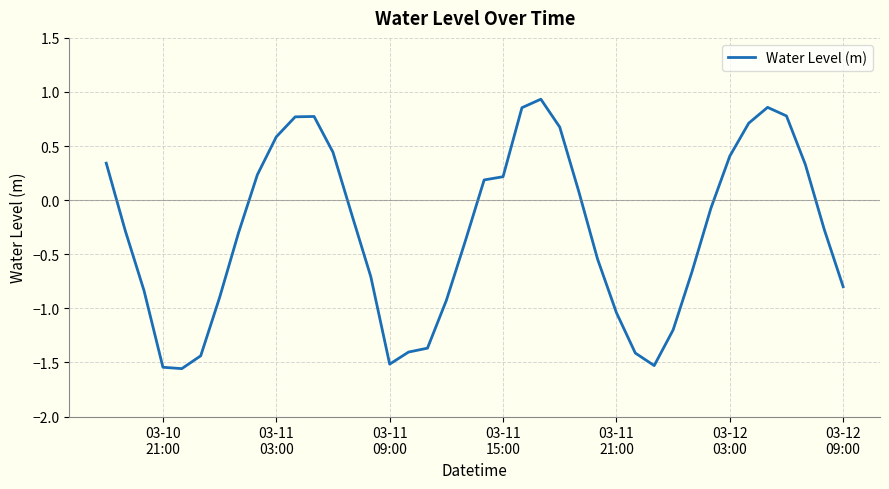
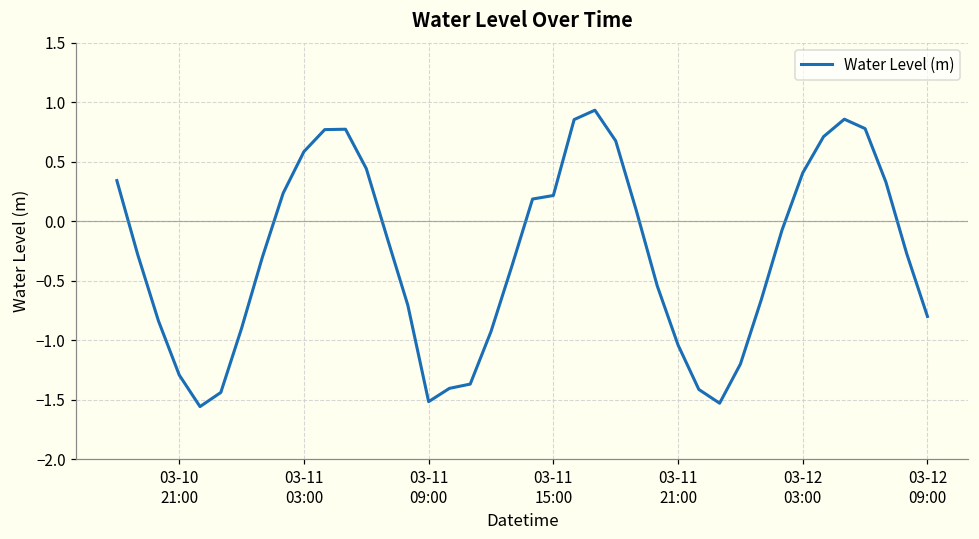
03-10 21:00: -1.54 -> -1.29
